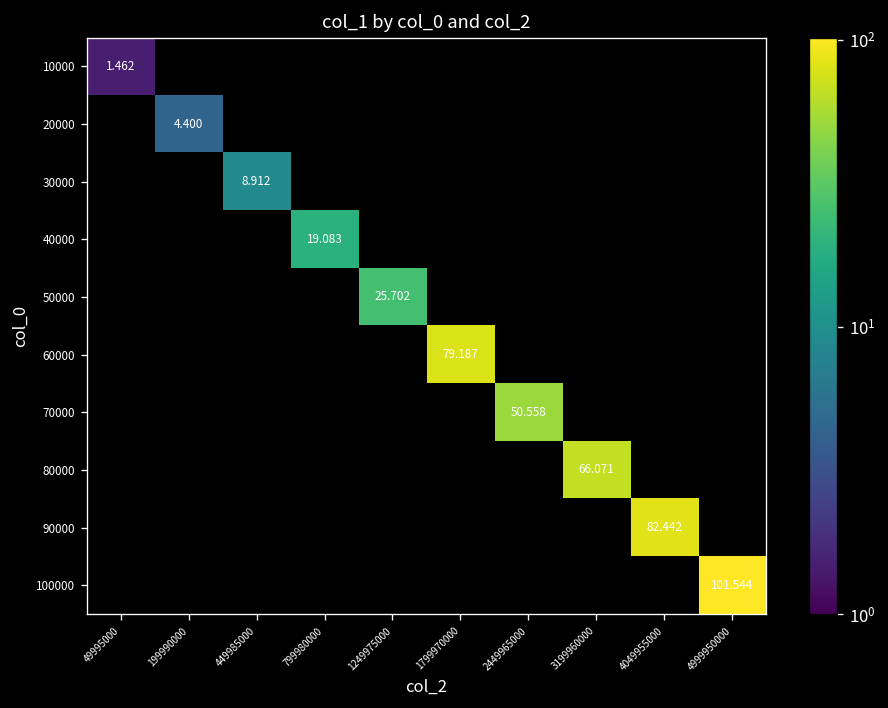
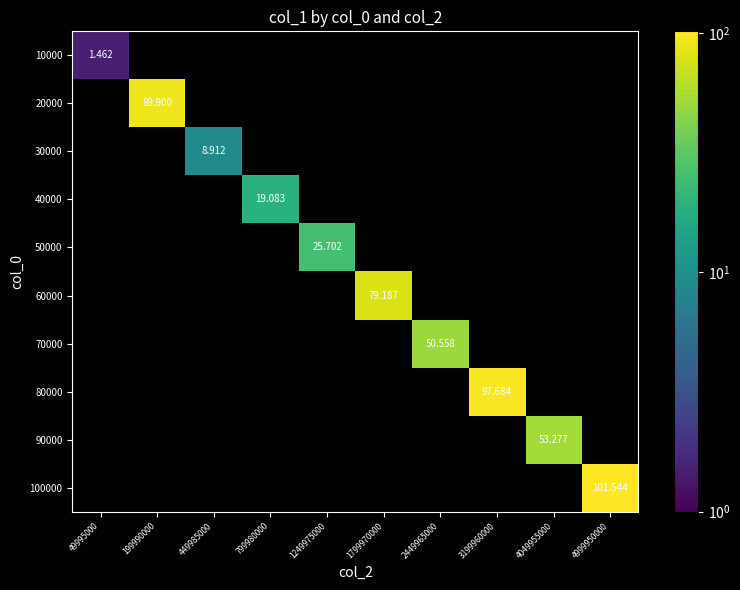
20000, 199990000: 4.400 -> 89.900
80000, 3199960000: 66.071 -> 97.684
90000, 4049955000: 82.442 -> 53.277
